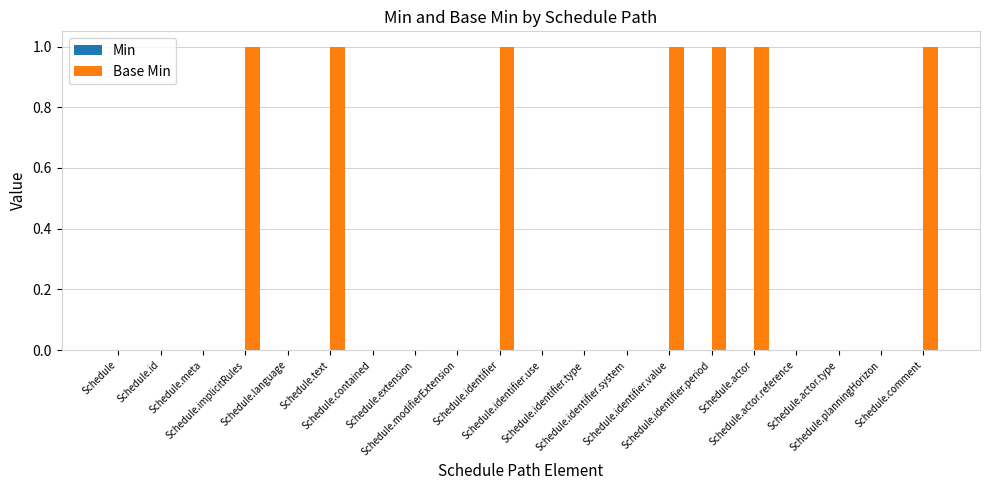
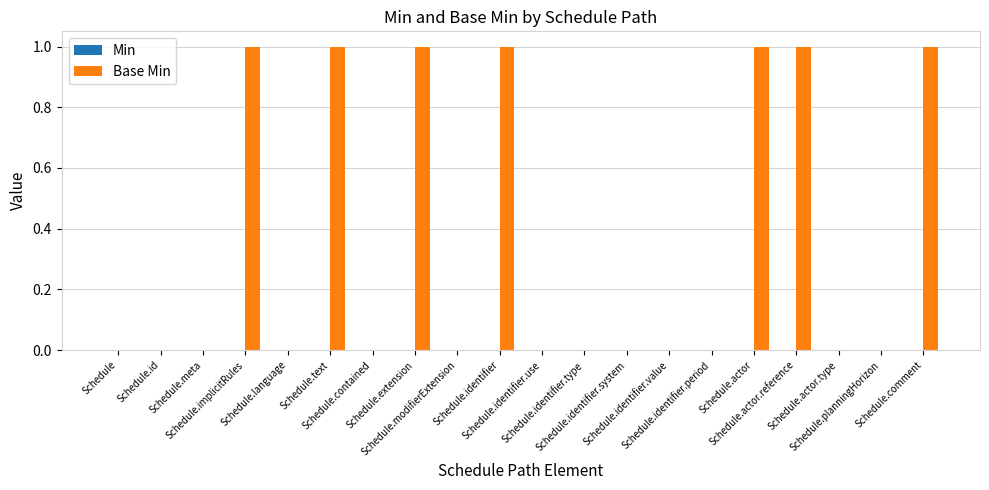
Base Min, Schedule.extension: 0 -> 1
Base Min, Schedule.identifier.value: 1 -> 0
Base Min, Schedule.identifier.period: 1 -> 0
Base Min, Schedule.actor.reference: 0 -> 1
